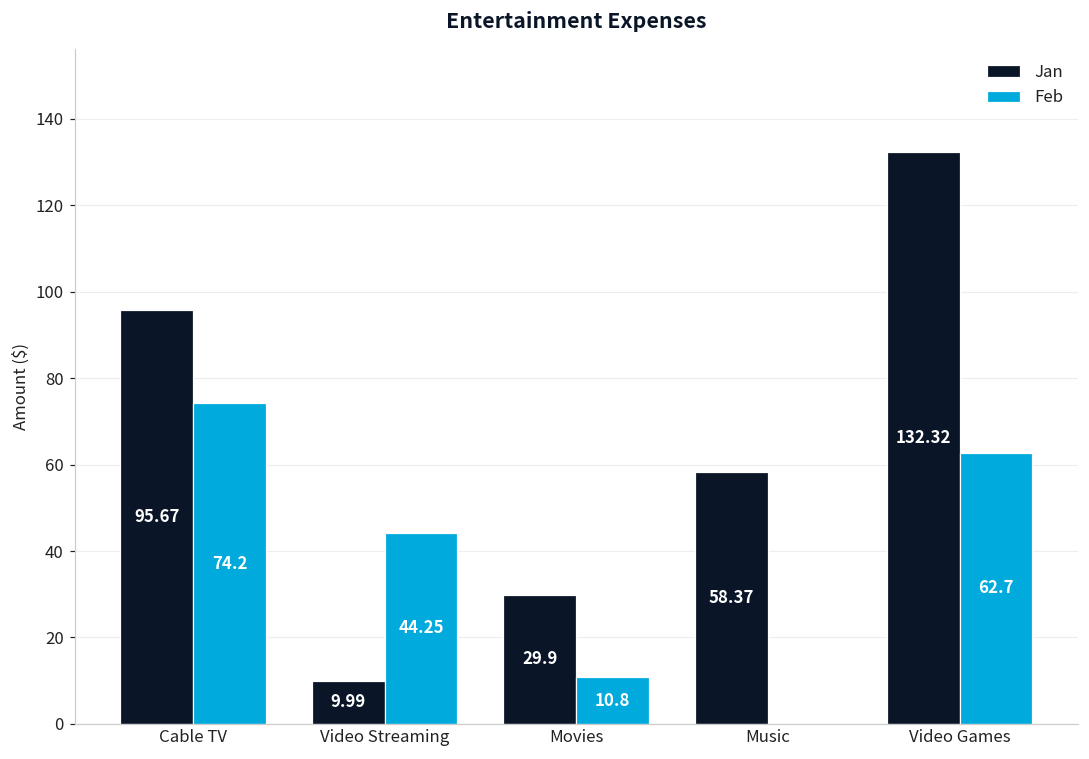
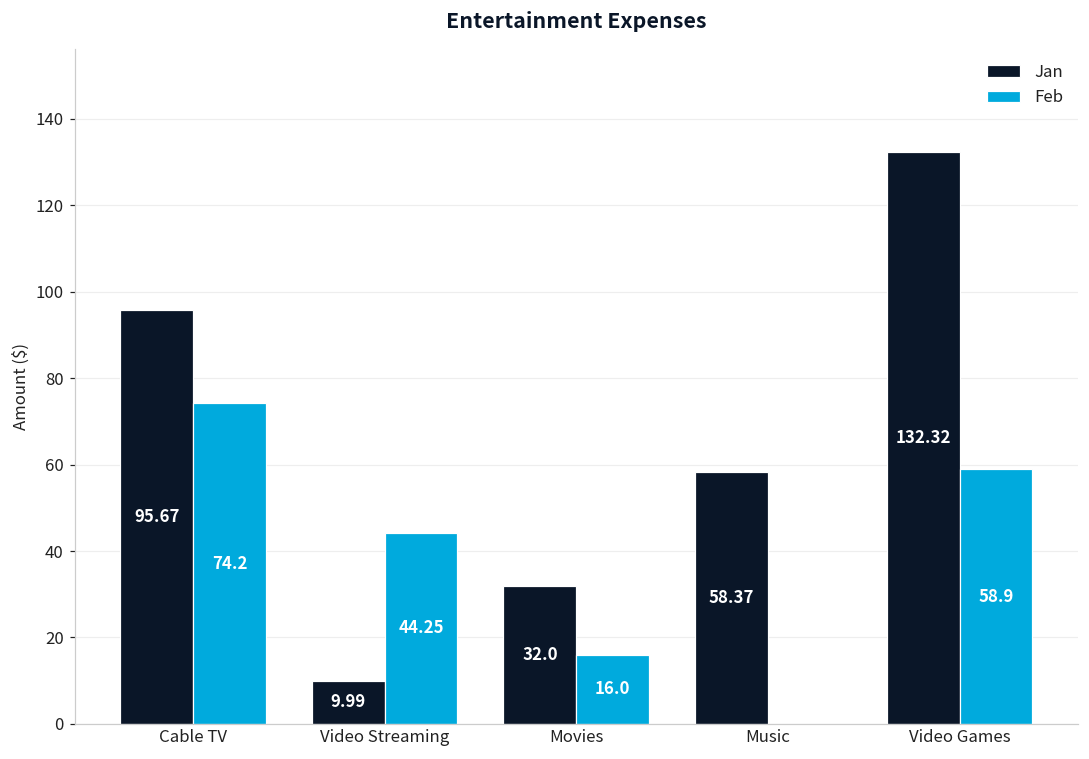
Jan, Movies: 29.9 -> 32.0
Feb, Movies: 10.8 -> 16.0
Feb, Video Games: 62.7 -> 58.9
